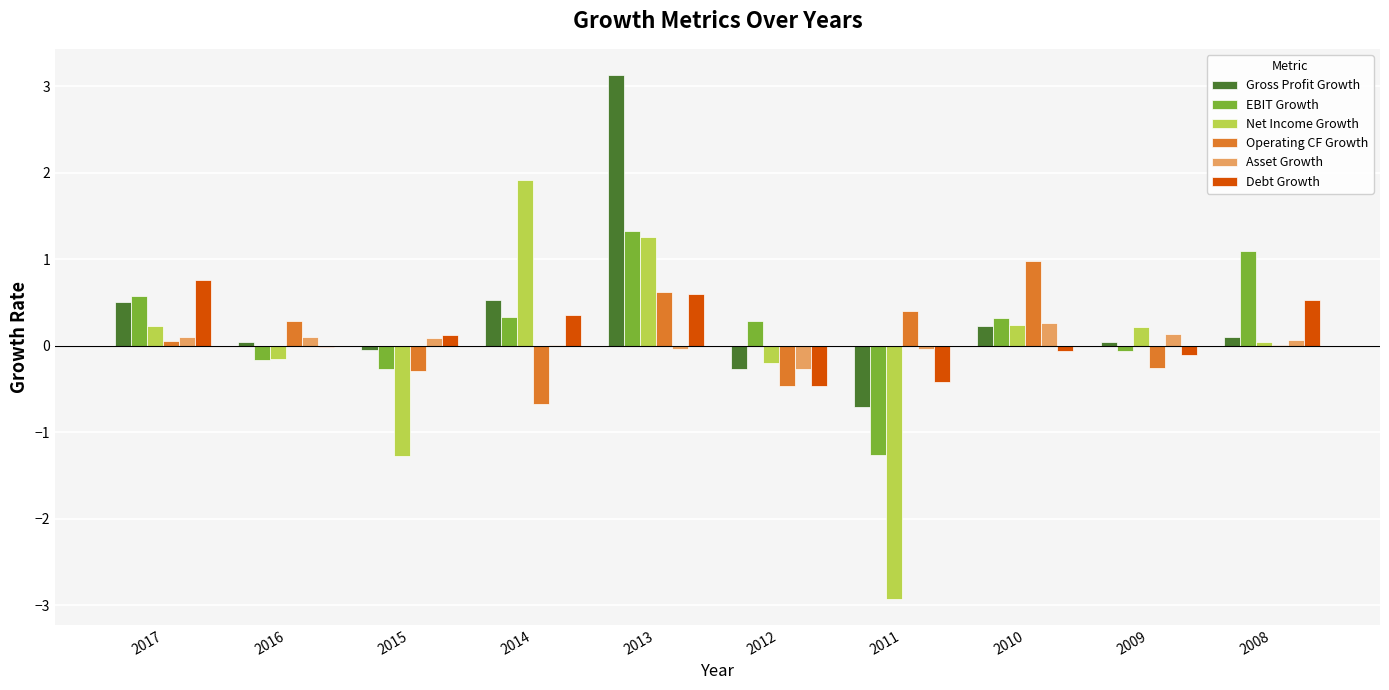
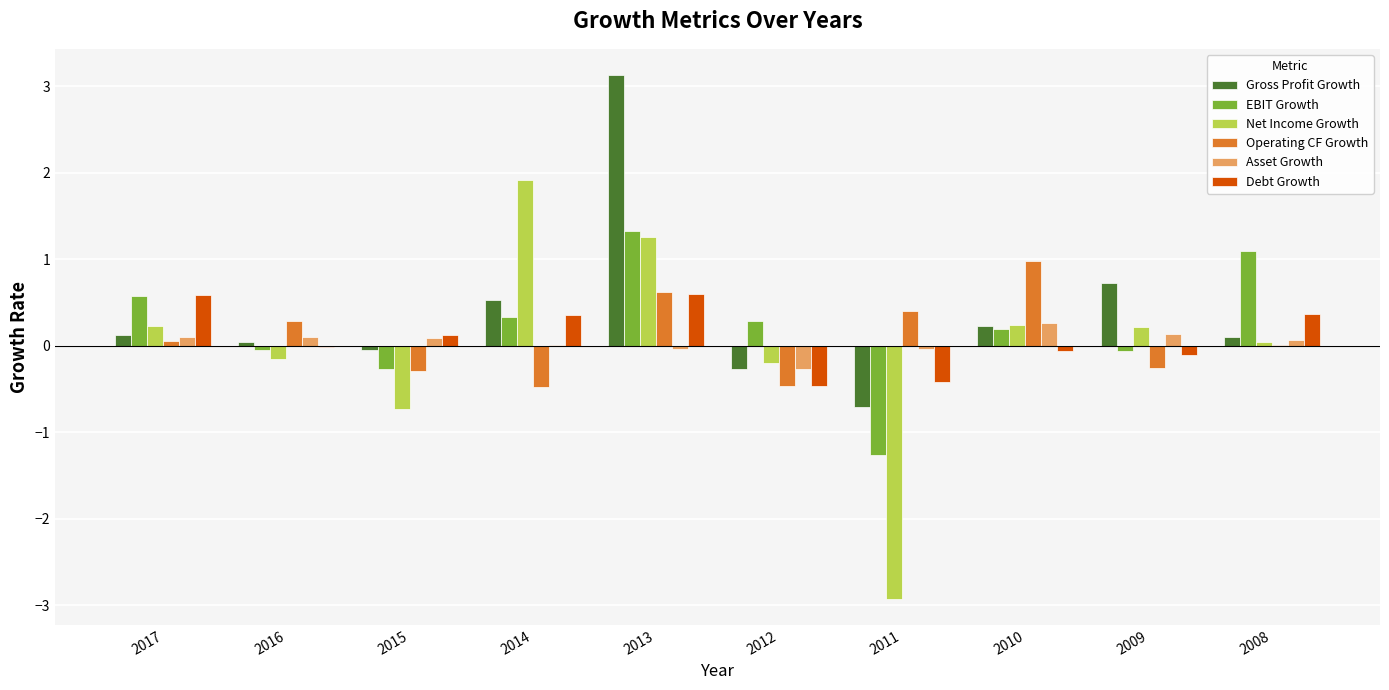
Gross Profit Growth, 2017: 0.5 -> 0.1
Debt Growth, 2017: 0.8 -> 0.6
EBIT Growth, 2016: -0.2 -> 0.0
Net Income Growth, 2015: -1.3 -> -0.7
Operating CF Growth, 2014: -0.7 -> -0.5
EBIT Growth, 2010: 0.3 -> 0.2
Gross Profit Growth, 2009: 0.0 -> 0.7
Debt Growth, 2008: 0.5 -> 0.4
